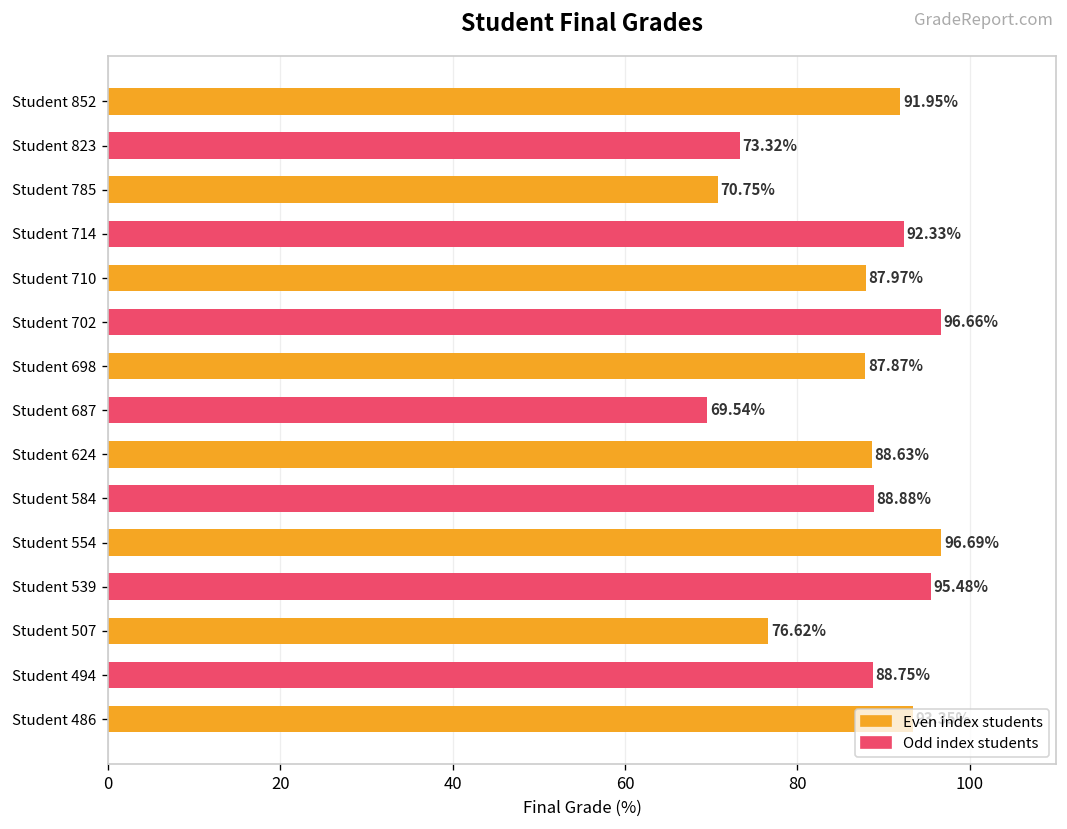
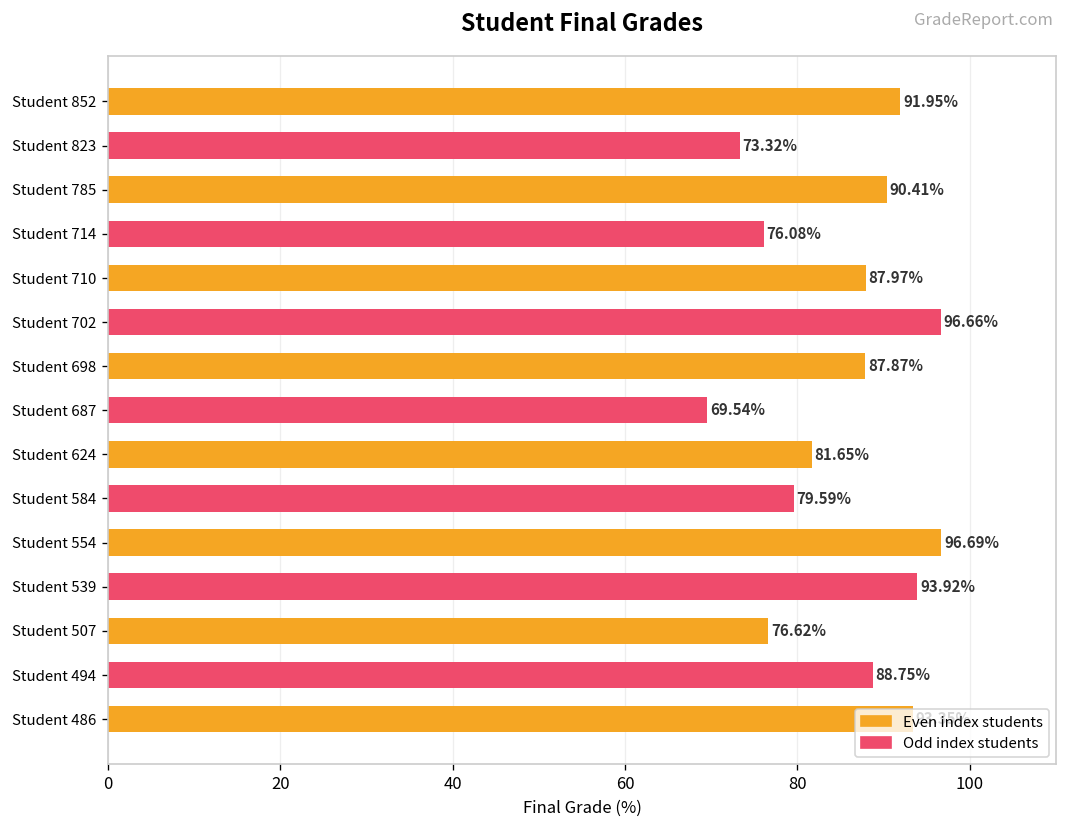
Student 785: 70.75% -> 90.41%
Student 714: 92.33% -> 76.08%
Student 624: 88.63% -> 81.65%
Student 584: 88.88% -> 79.59%
Student 539: 95.48% -> 93.92%
